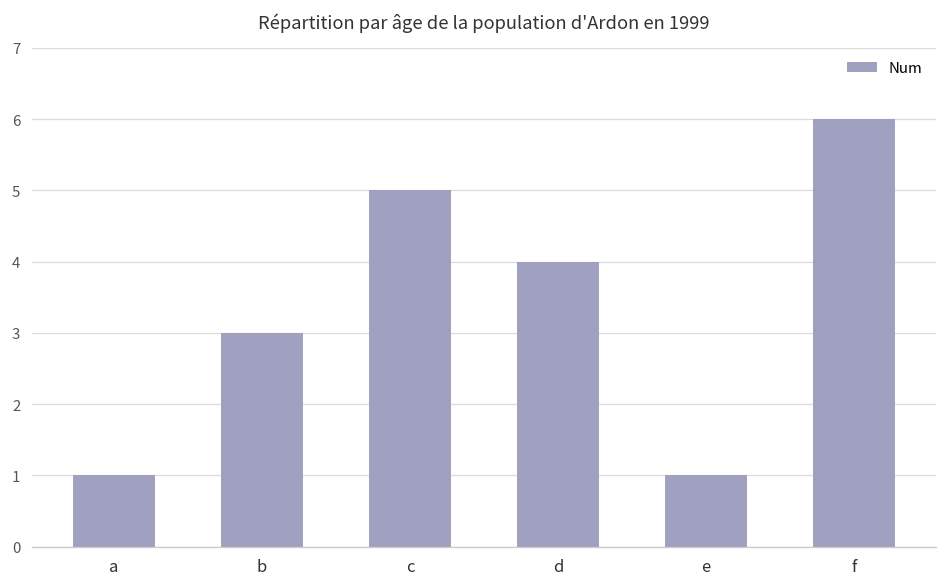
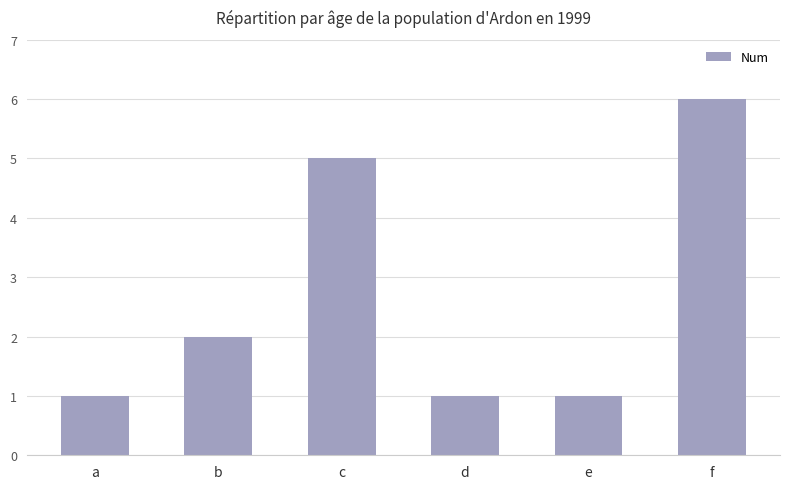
b: 3 -> 2
d: 4 -> 1
